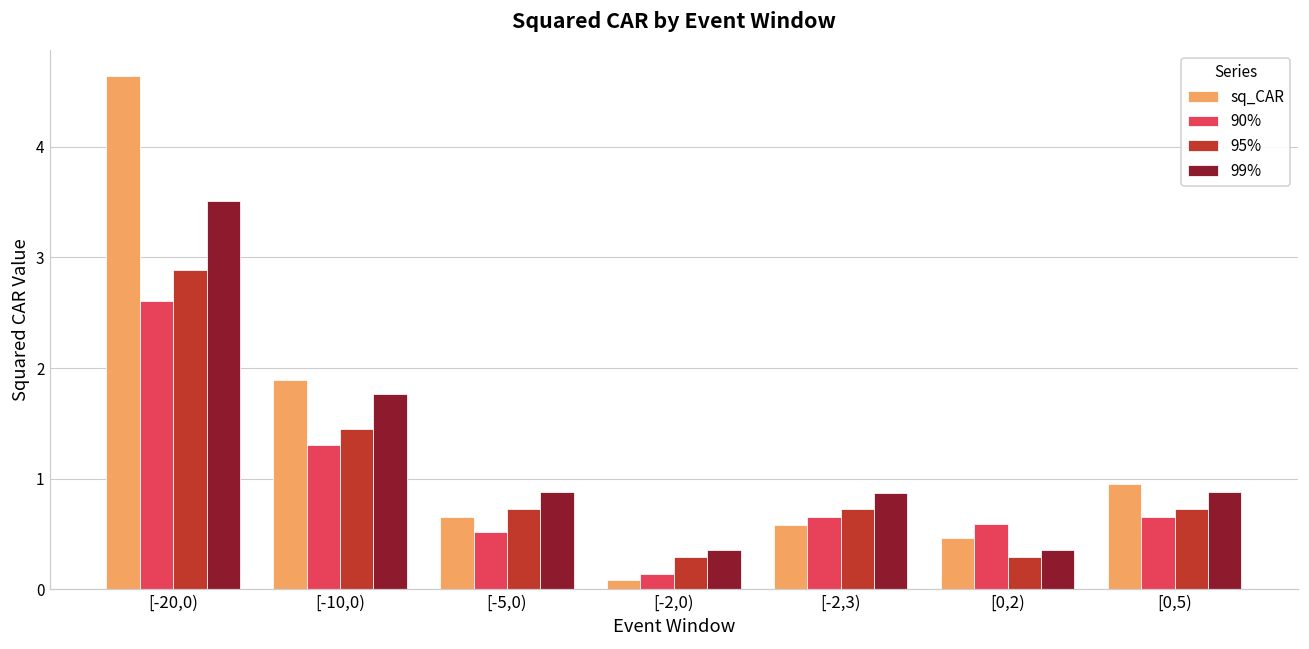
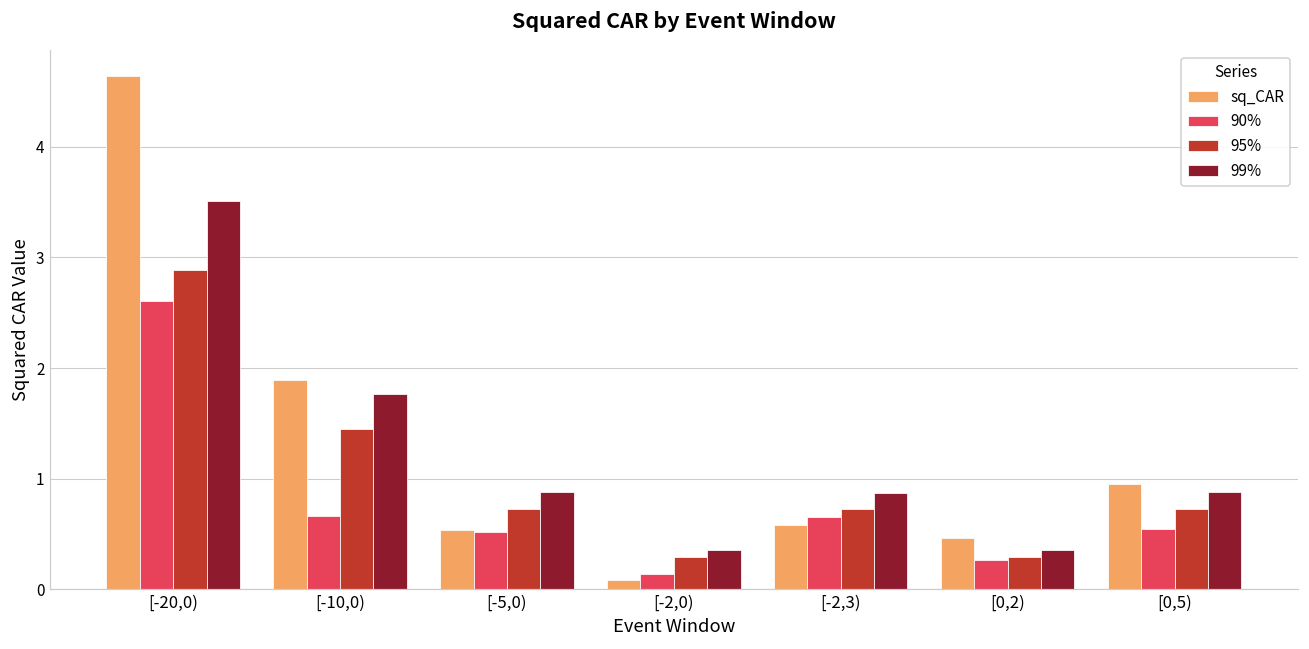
90%, [-10,0): 1.31 -> 0.66
sq_CAR, [-5,0): 0.65 -> 0.53
90%, [0,2): 0.59 -> 0.26
90%, [0,5): 0.65 -> 0.54
